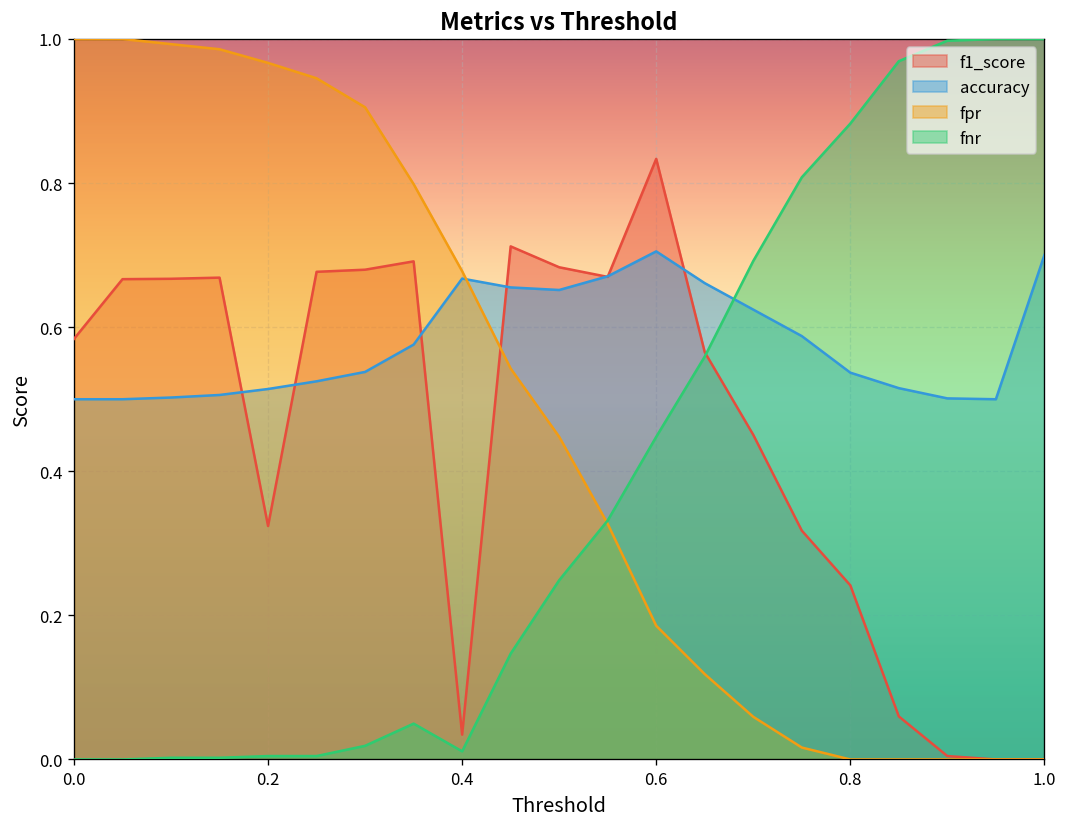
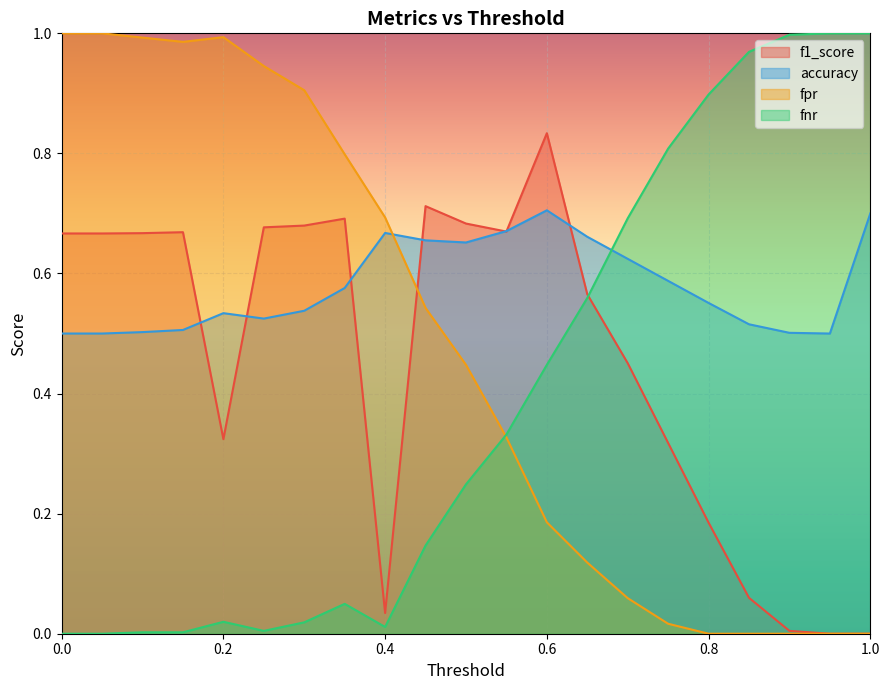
f1_score, 0.0: 0.58 -> 0.67
accuracy, 0.2: 0.51 -> 0.53
fpr, 0.2: 0.97 -> 0.99
fnr, 0.2: 0.00 -> 0.02
fpr, 0.4: 0.68 -> 0.69
f1_score, 0.8: 0.24 -> 0.18
accuracy, 0.8: 0.54 -> 0.55
fnr, 0.8: 0.88 -> 0.90
